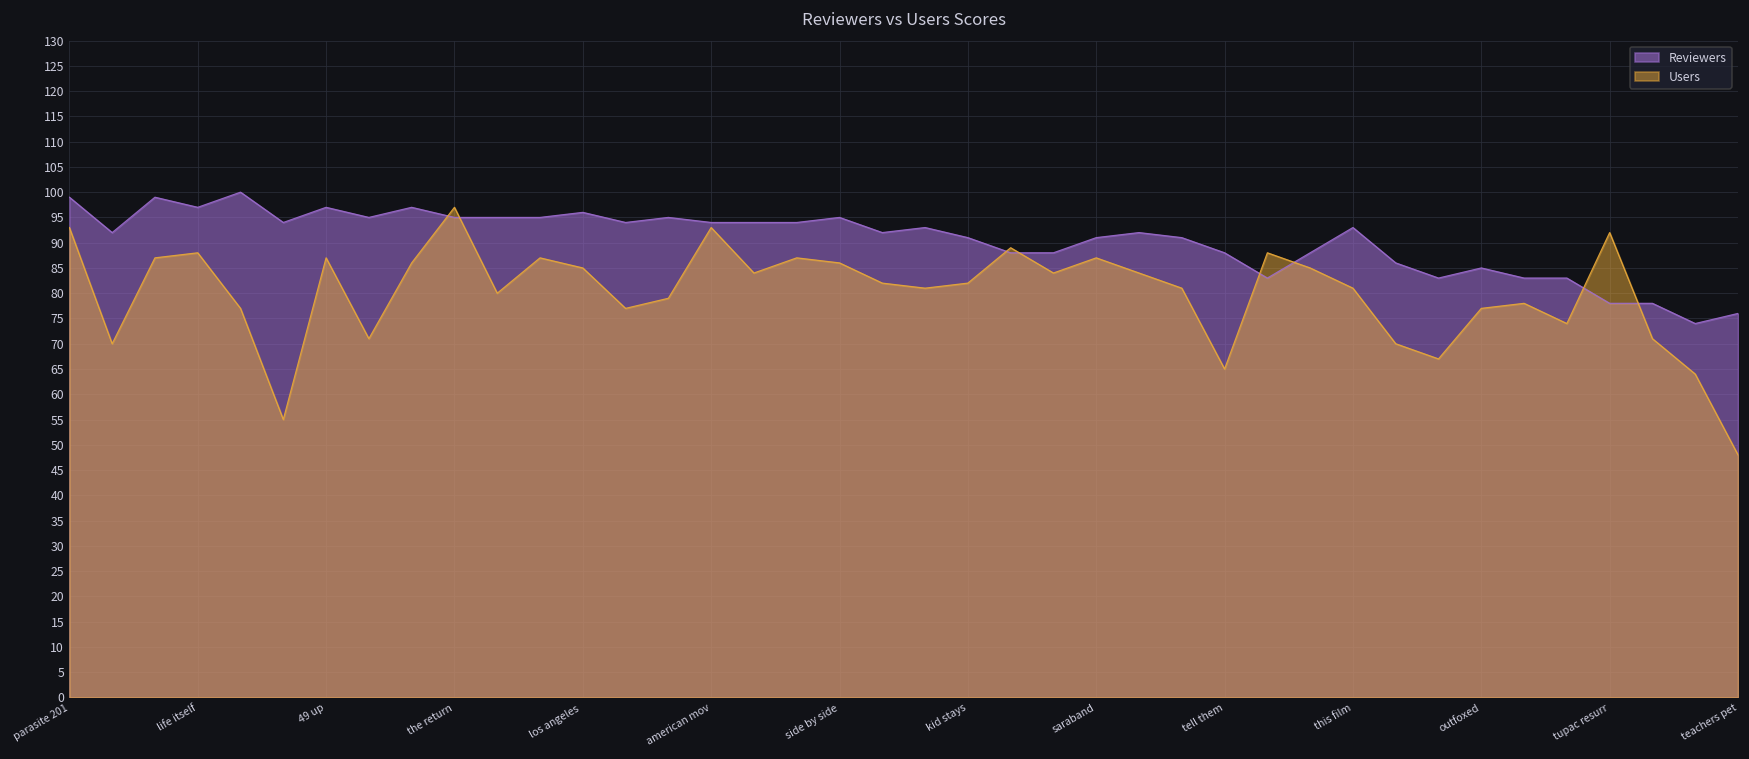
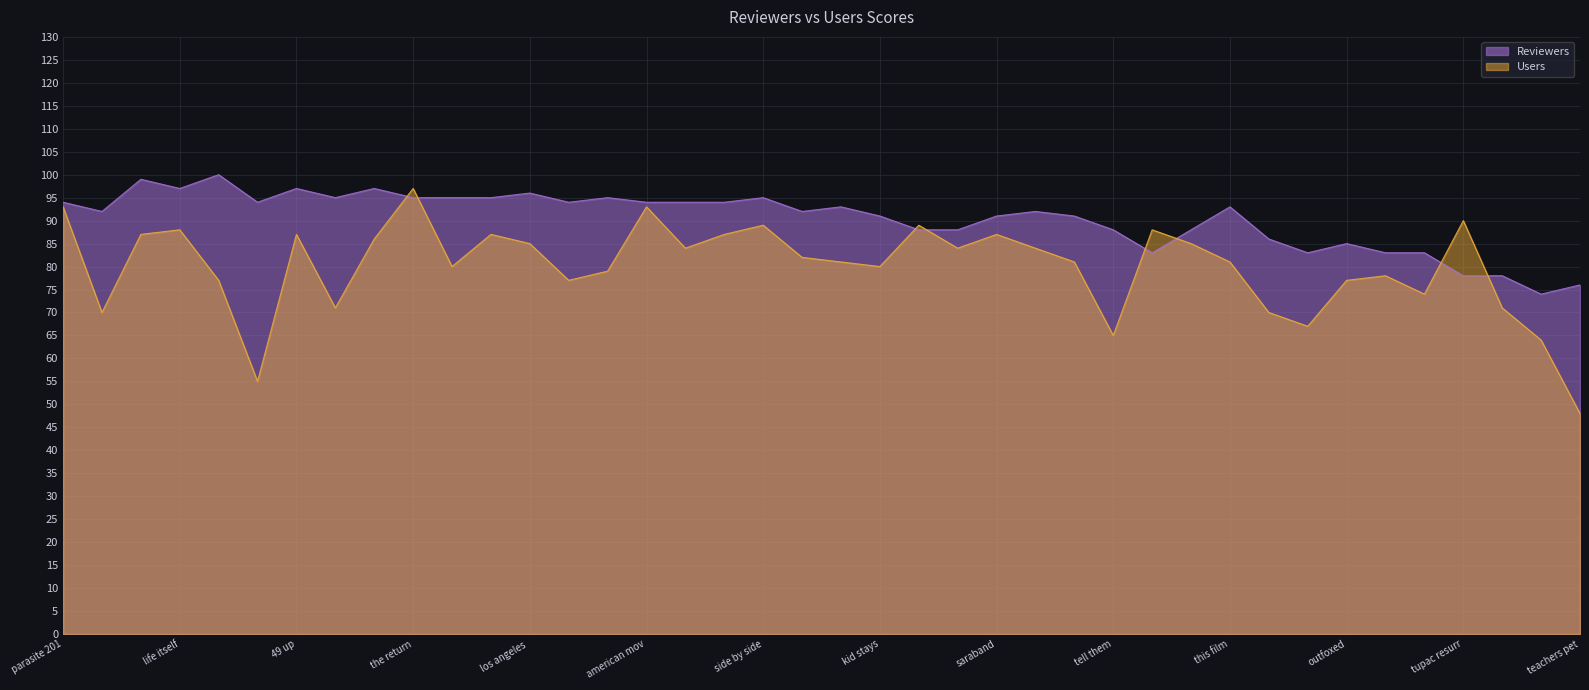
Reviewers, parasite 201: 99 -> 94
Users, side by side: 86 -> 89
Users, kid stays: 82 -> 80
Users, tupac resurr: 92 -> 90
